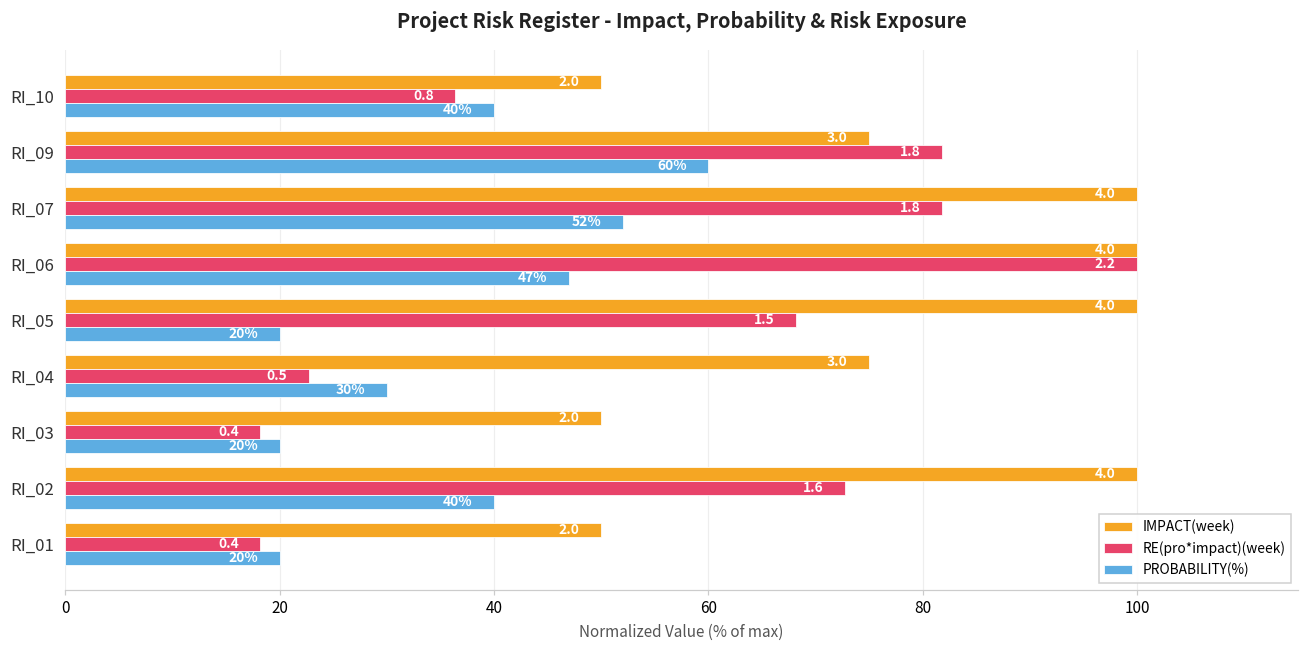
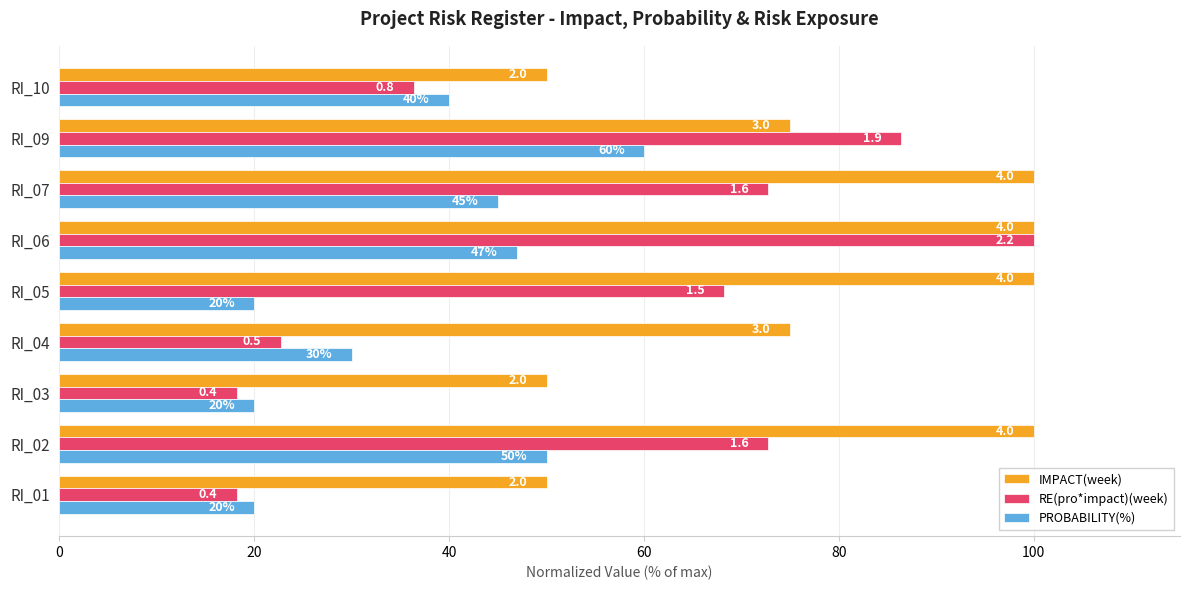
RE(pro*impact)(week), RI_09: 1.8 -> 1.9
RE(pro*impact)(week), RI_07: 1.8 -> 1.6
PROBABILITY(%), RI_07: 52% -> 45%
PROBABILITY(%), RI_02: 40% -> 50%
